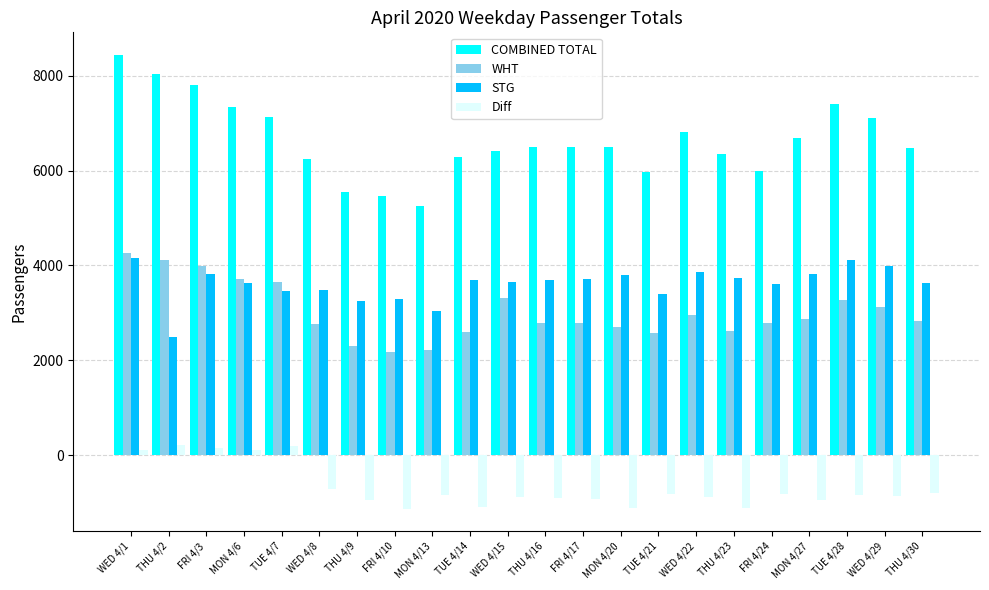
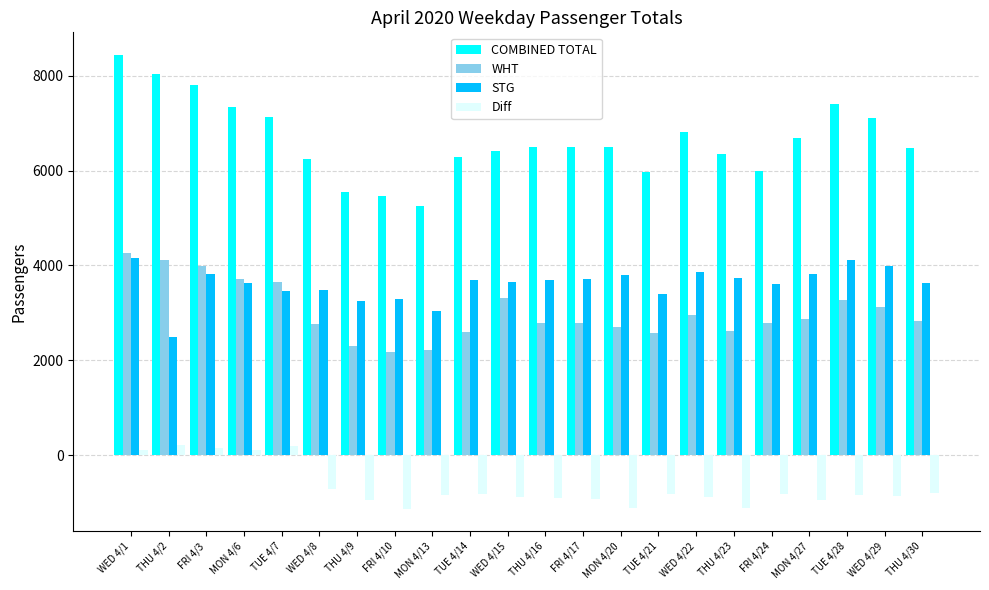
Diff, TUE 4/14: -1100 -> -800
